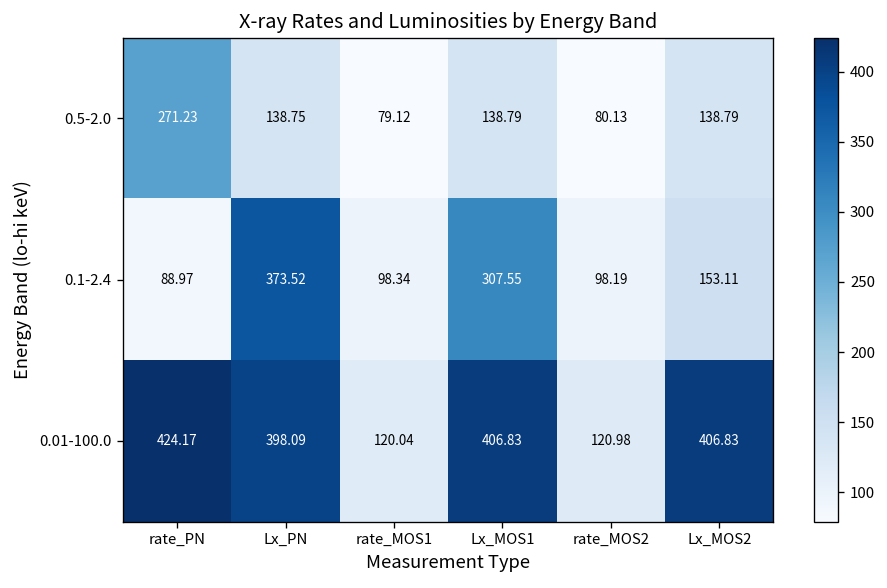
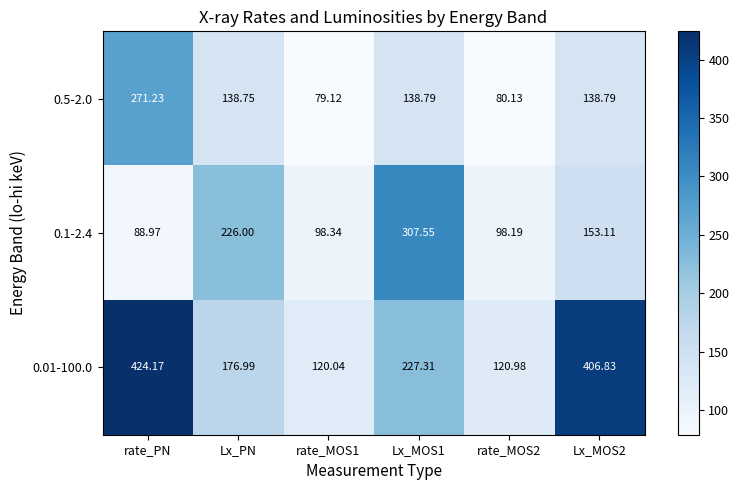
0.1-2.4, Lx_PN: 373.52 -> 226.00
0.01-100.0, Lx_PN: 398.09 -> 176.99
0.01-100.0, Lx_MOS1: 406.83 -> 227.31
